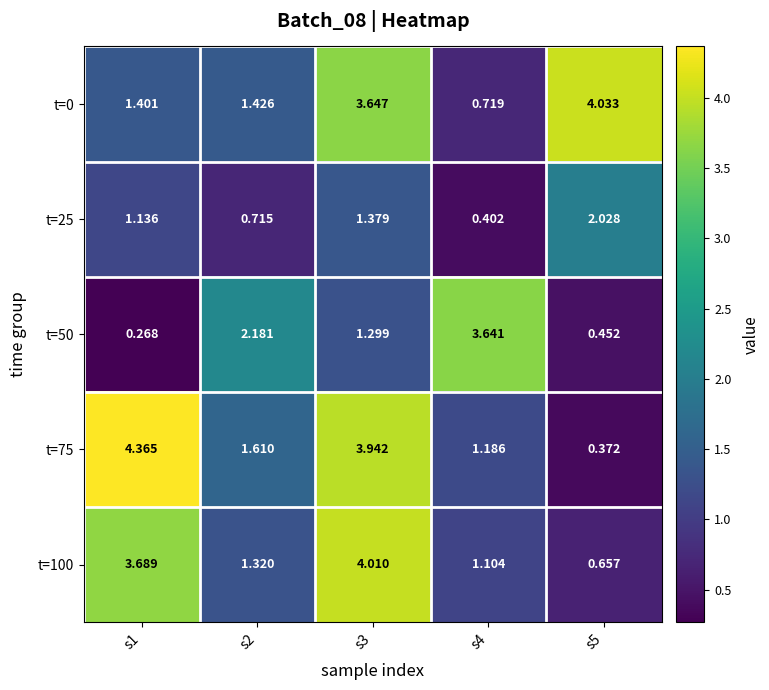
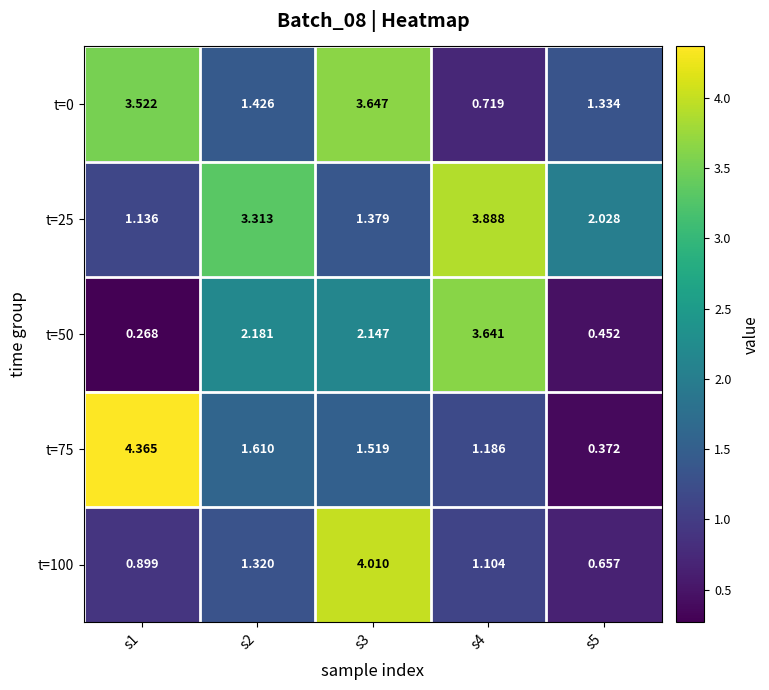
t=0, s1: 1.401 -> 3.522
t=0, s5: 4.033 -> 1.334
t=25, s2: 0.715 -> 3.313
t=25, s4: 0.402 -> 3.888
t=50, s3: 1.299 -> 2.147
t=75, s3: 3.942 -> 1.519
t=100, s1: 3.689 -> 0.899
